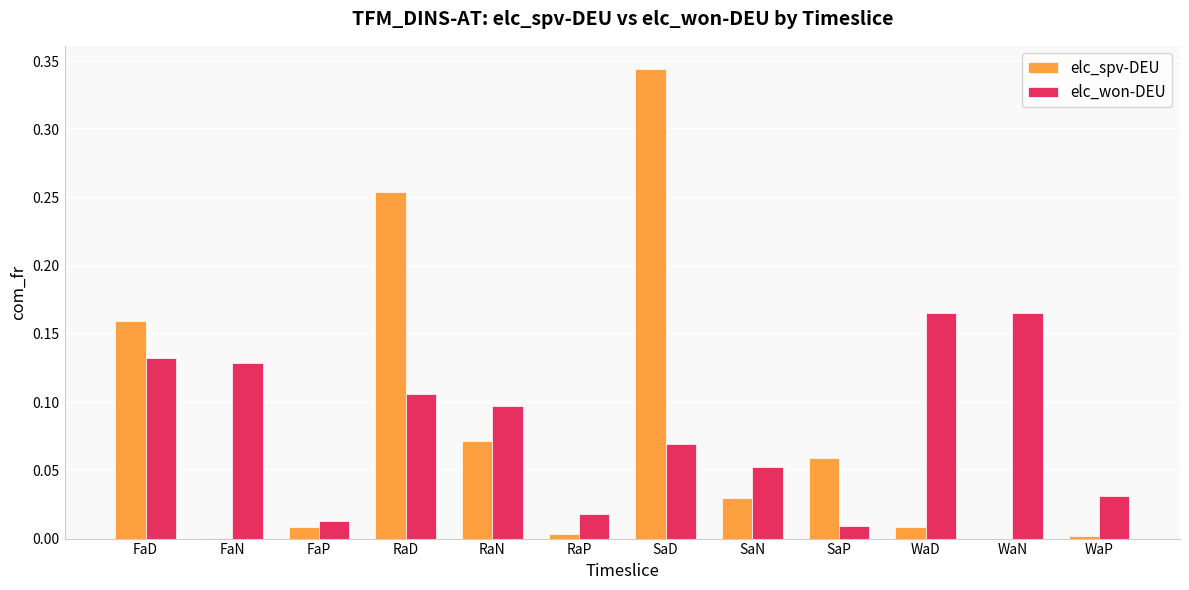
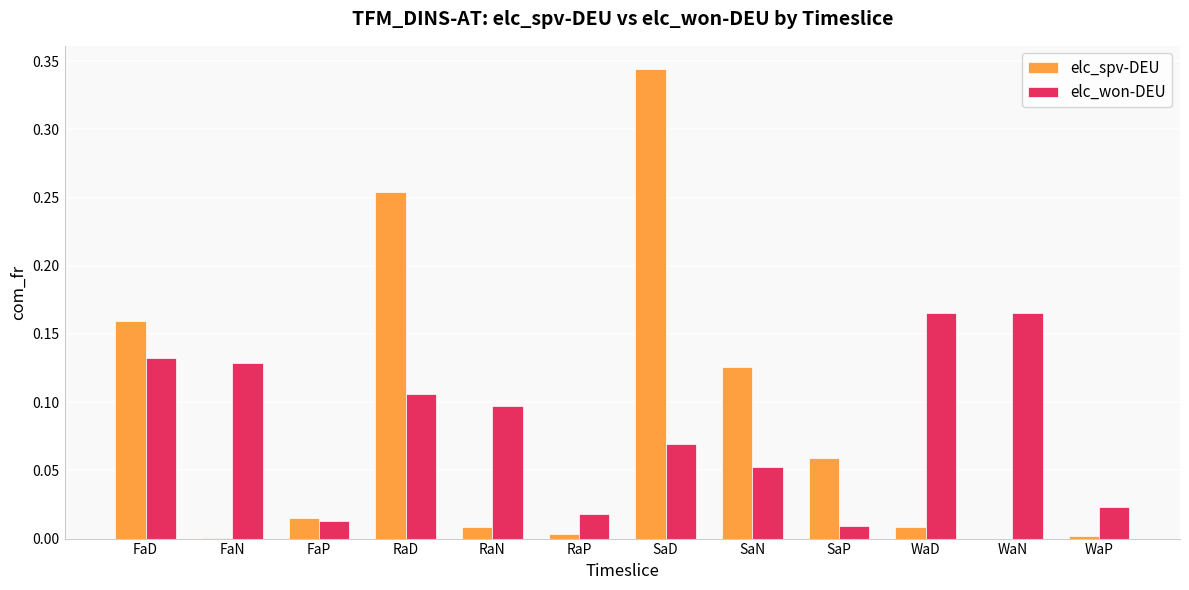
elc_spv-DEU, FaP: 0.009 -> 0.015
elc_spv-DEU, RaN: 0.072 -> 0.008
elc_spv-DEU, SaN: 0.030 -> 0.126
elc_won-DEU, WaP: 0.031 -> 0.023
